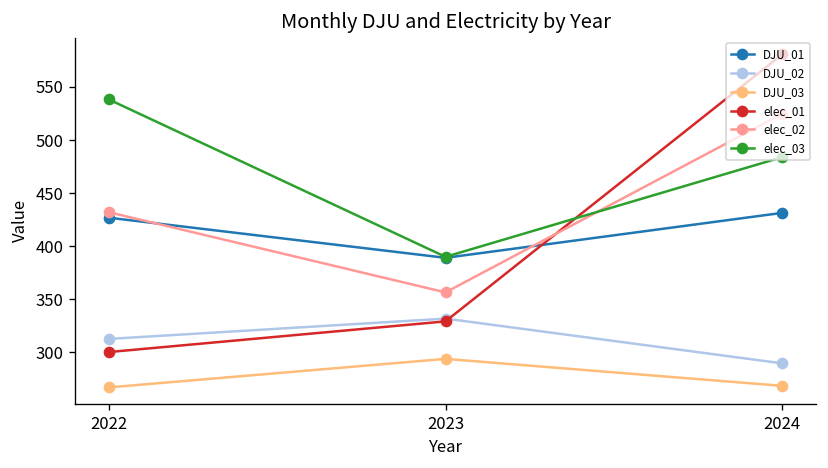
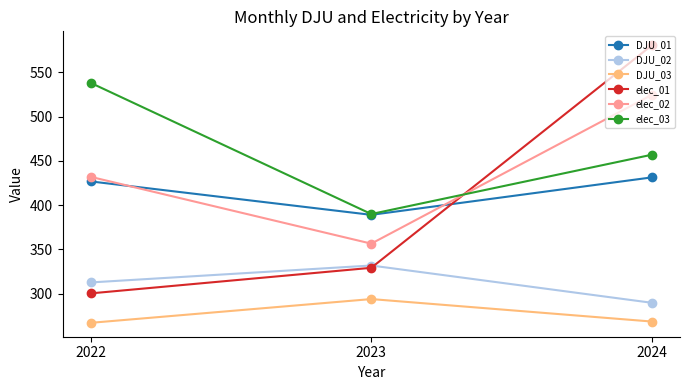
elec_03, 2024: 480 -> 460
